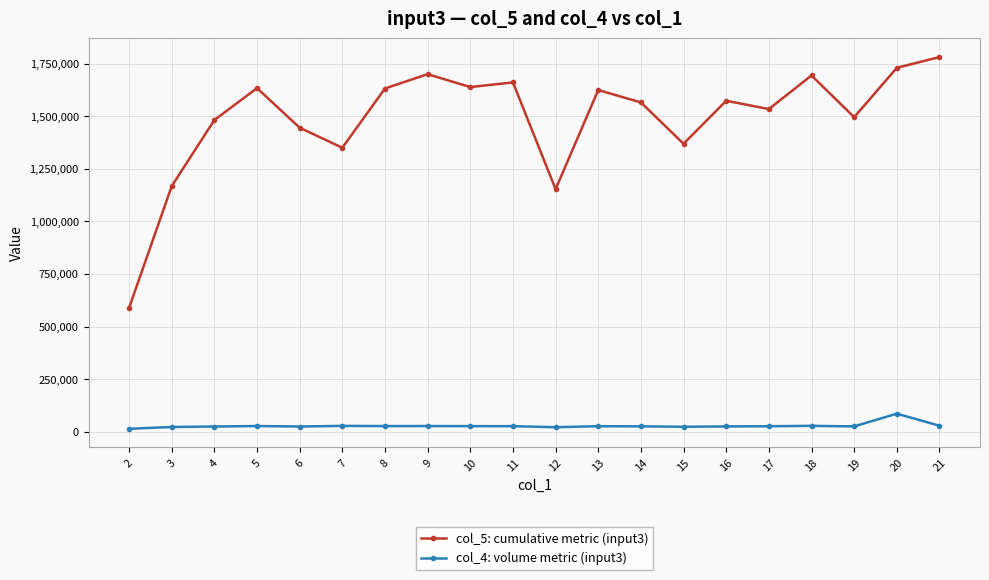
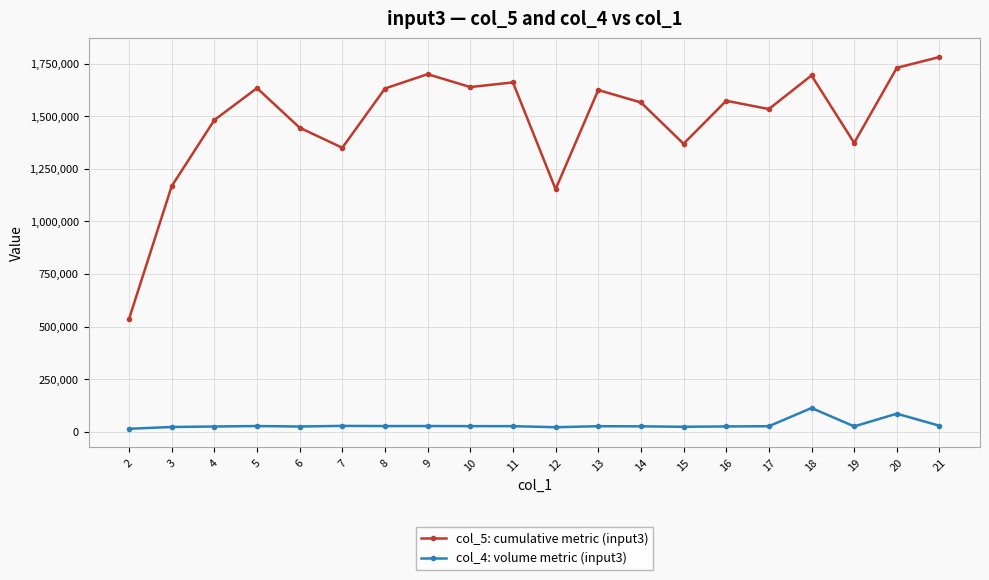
col_5: cumulative metric (input3), 2: 590,000 -> 540,000
col_4: volume metric (input3), 18: 30,000 -> 110,000
col_5: cumulative metric (input3), 19: 1,490,000 -> 1,370,000
